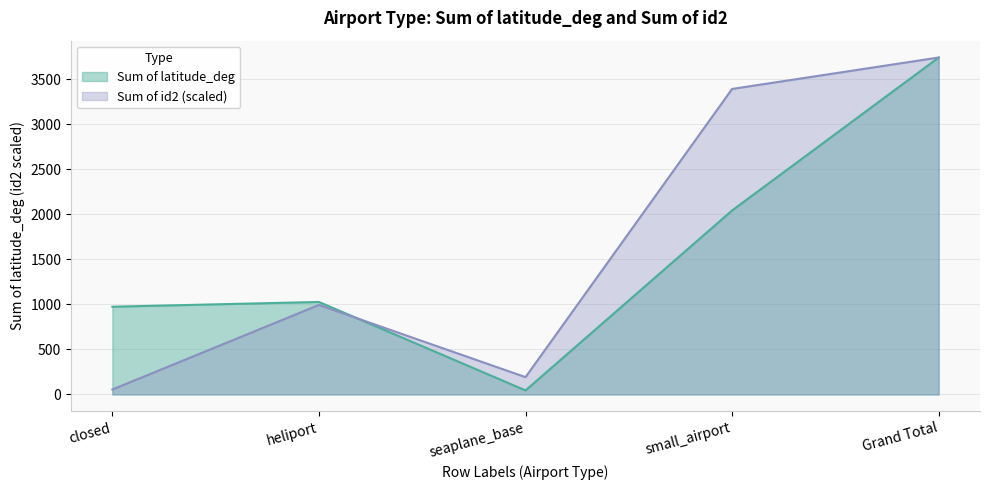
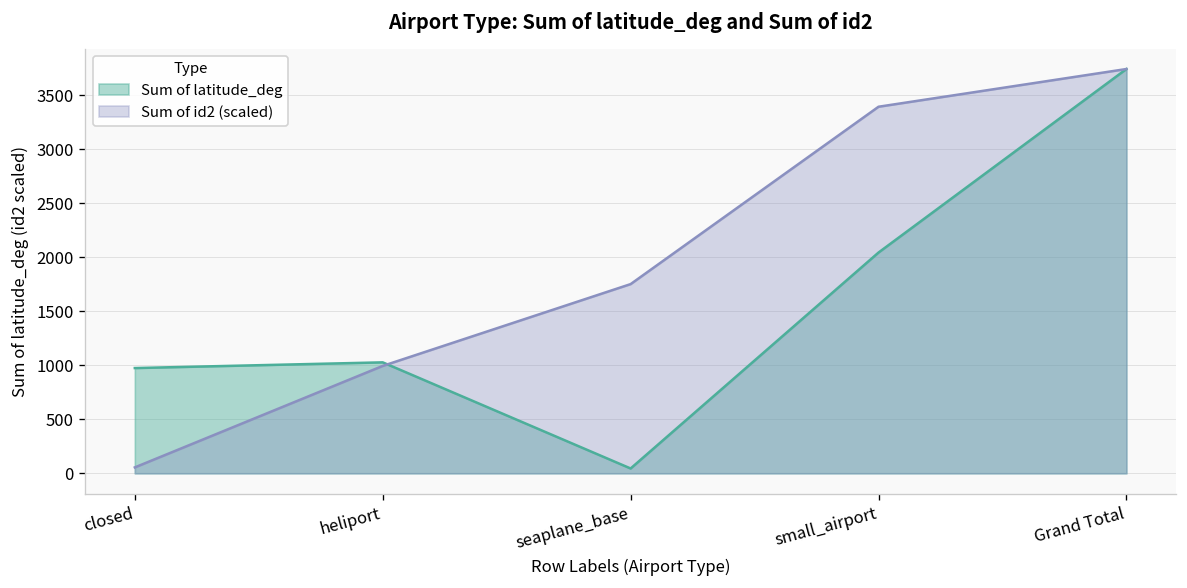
Sum of id2 (scaled), seaplane_base: 200 -> 1800
